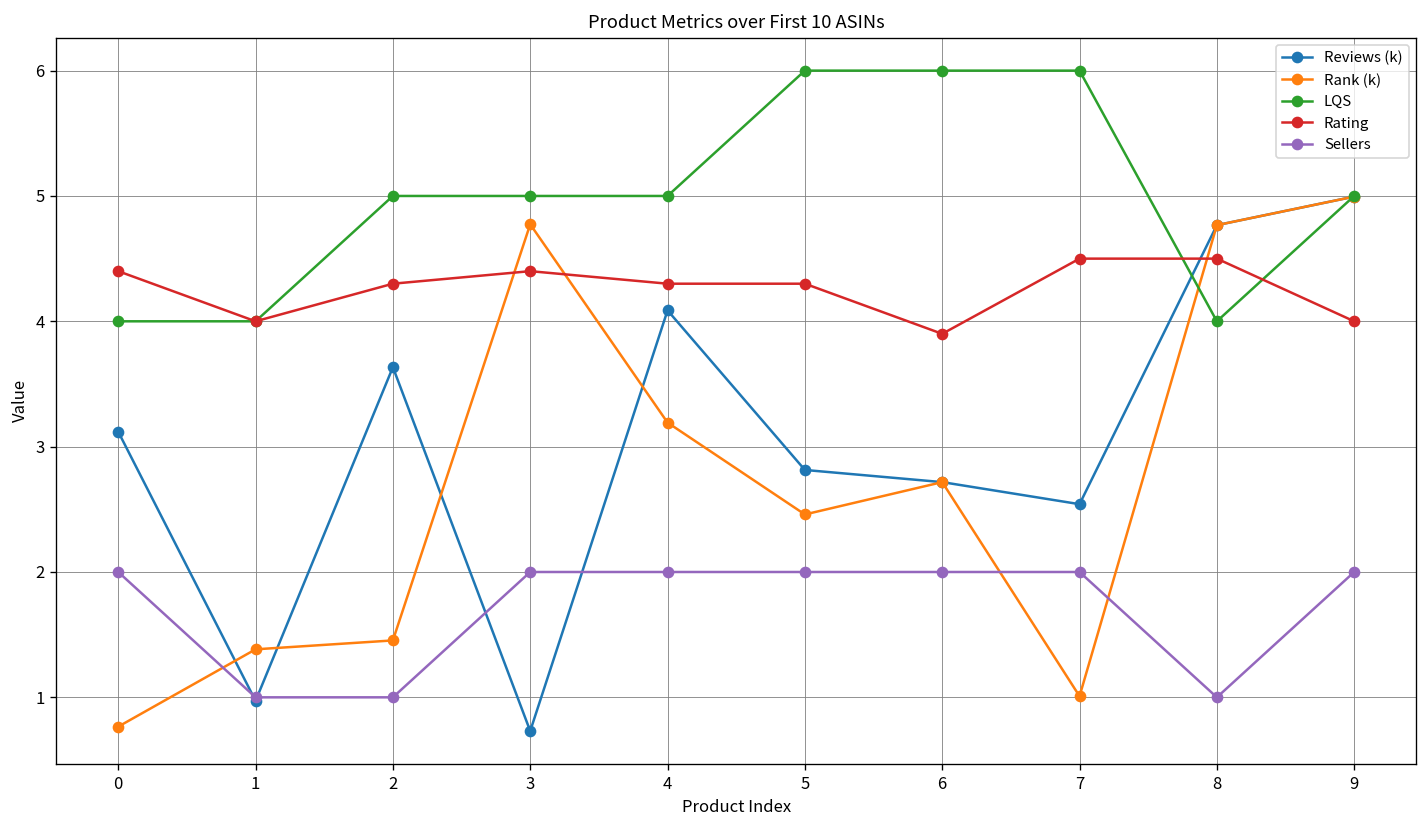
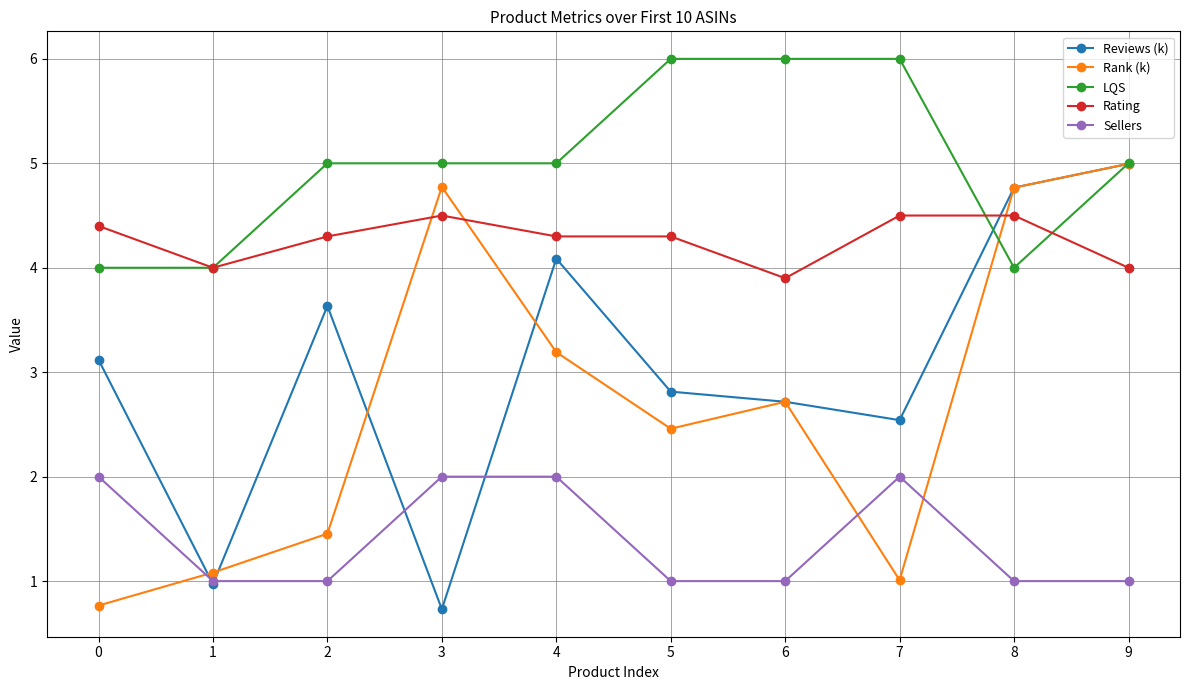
Rank (k), 1: 1.38 -> 1.08
Rating, 3: 4.4 -> 4.5
Sellers, 5: 2 -> 1
Sellers, 6: 2 -> 1
Sellers, 9: 2 -> 1
